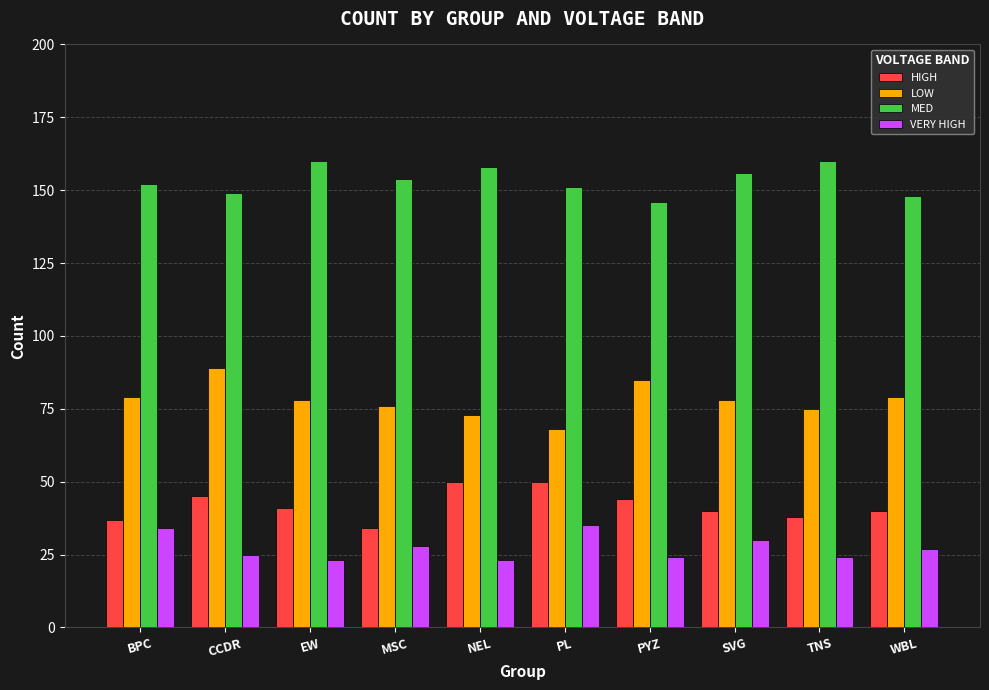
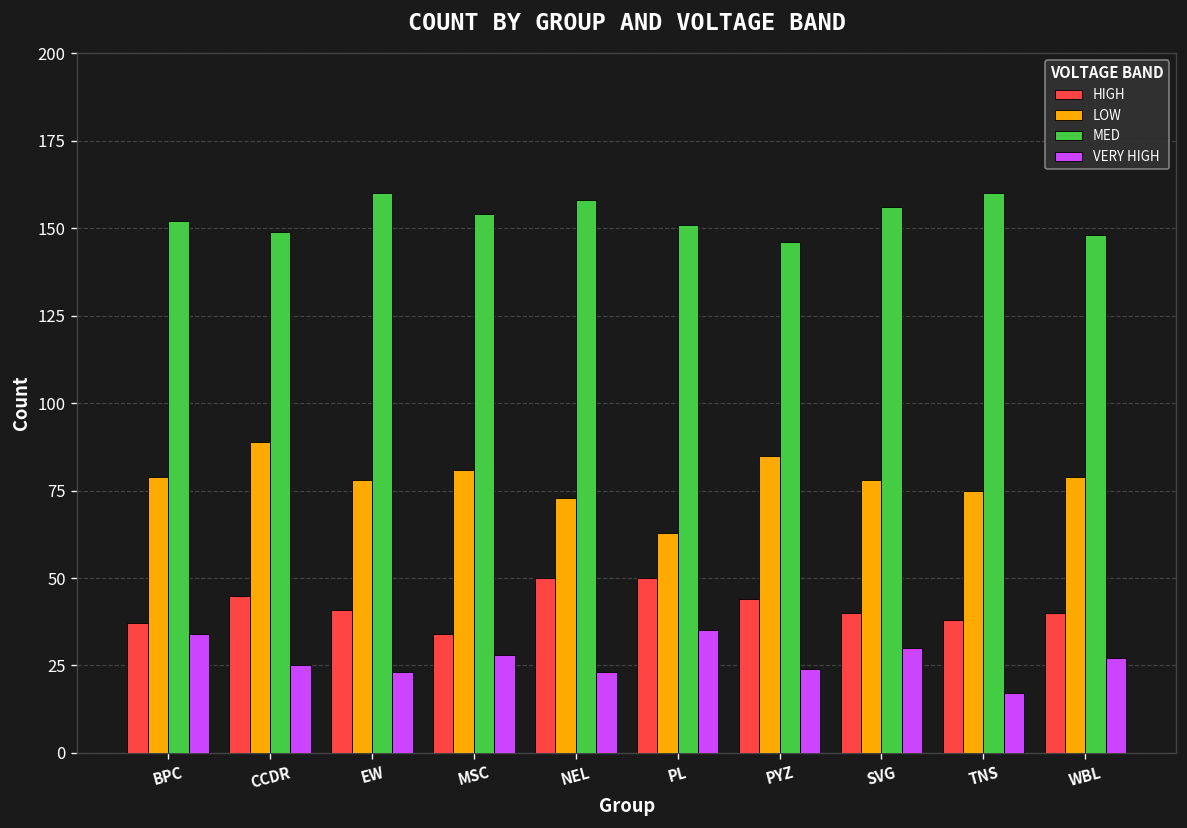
LOW, MSC: 76 -> 81
LOW, PL: 68 -> 63
VERY HIGH, TNS: 24 -> 17
